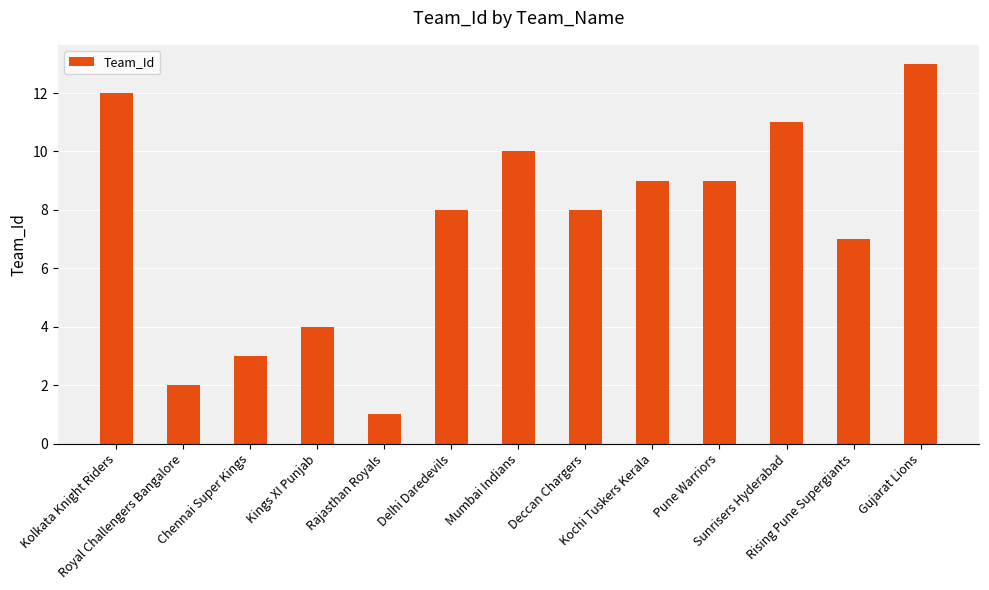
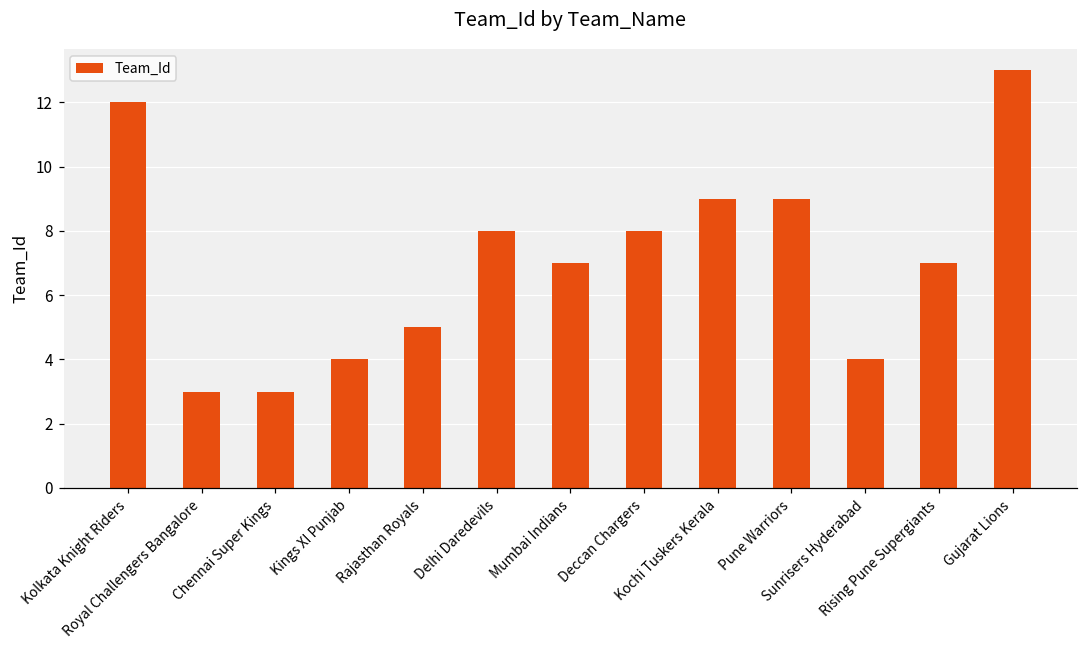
Royal Challengers Bangalore: 2 -> 3
Rajasthan Royals: 1 -> 5
Mumbai Indians: 10 -> 7
Sunrisers Hyderabad: 11 -> 4
